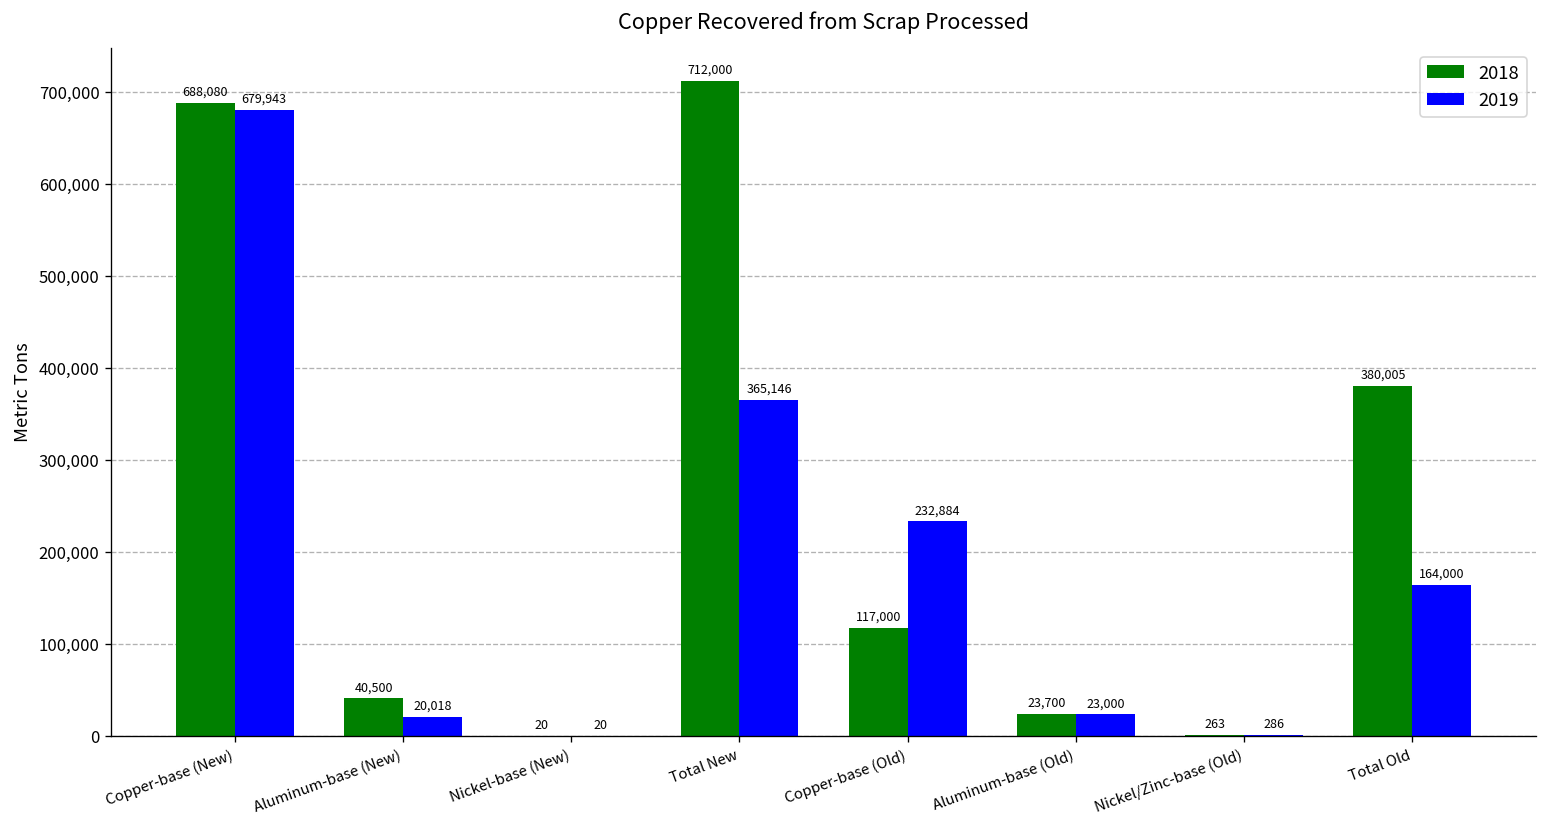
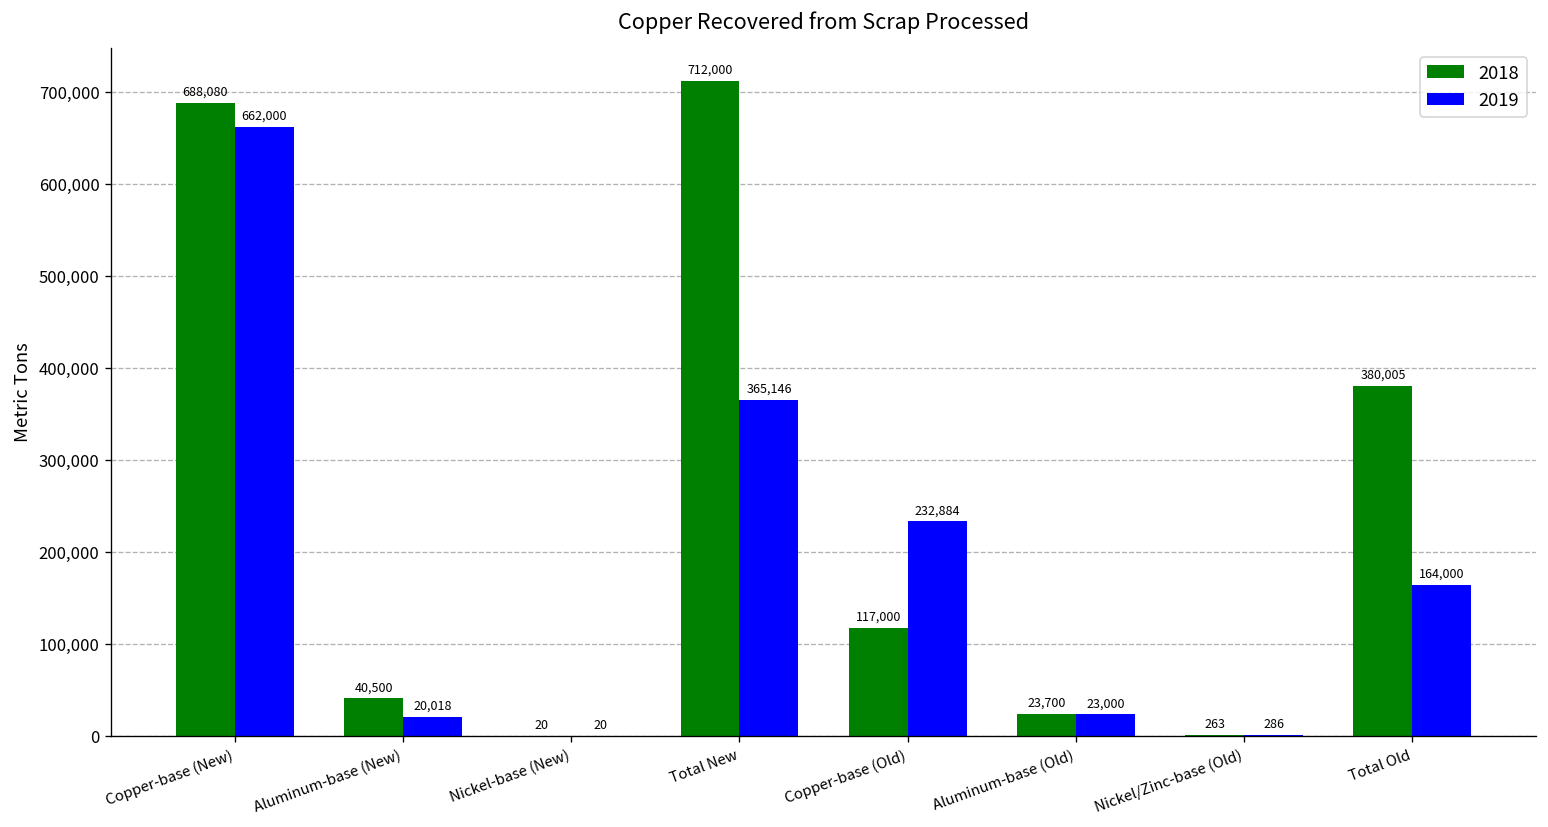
2019, Copper-base (New): 679,943 -> 662,000
